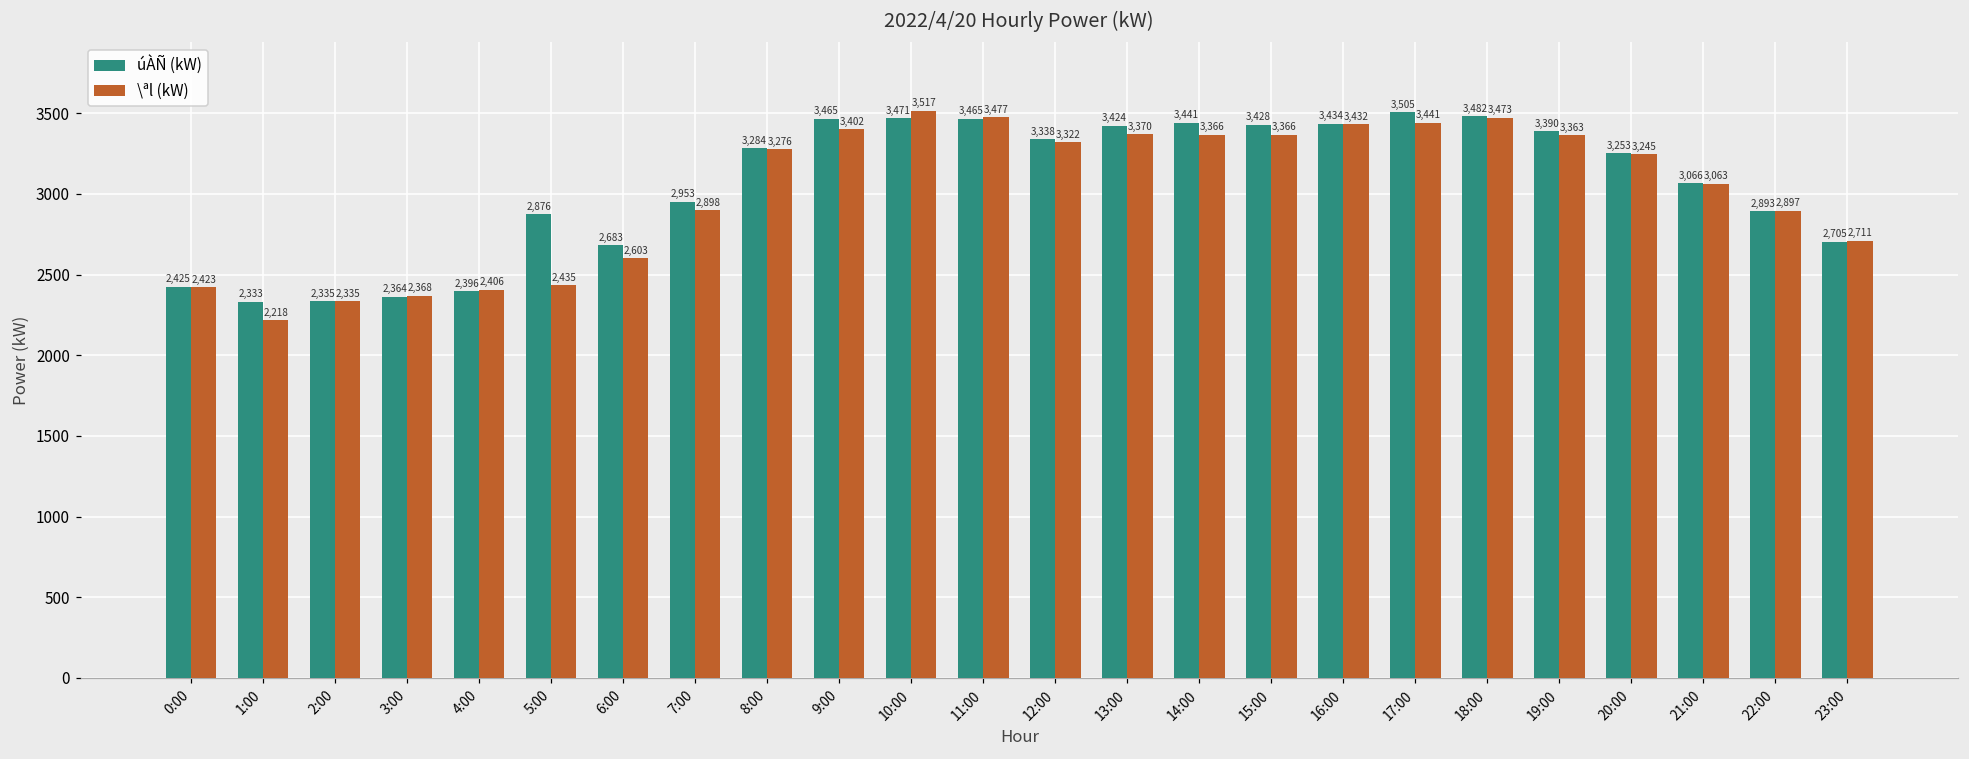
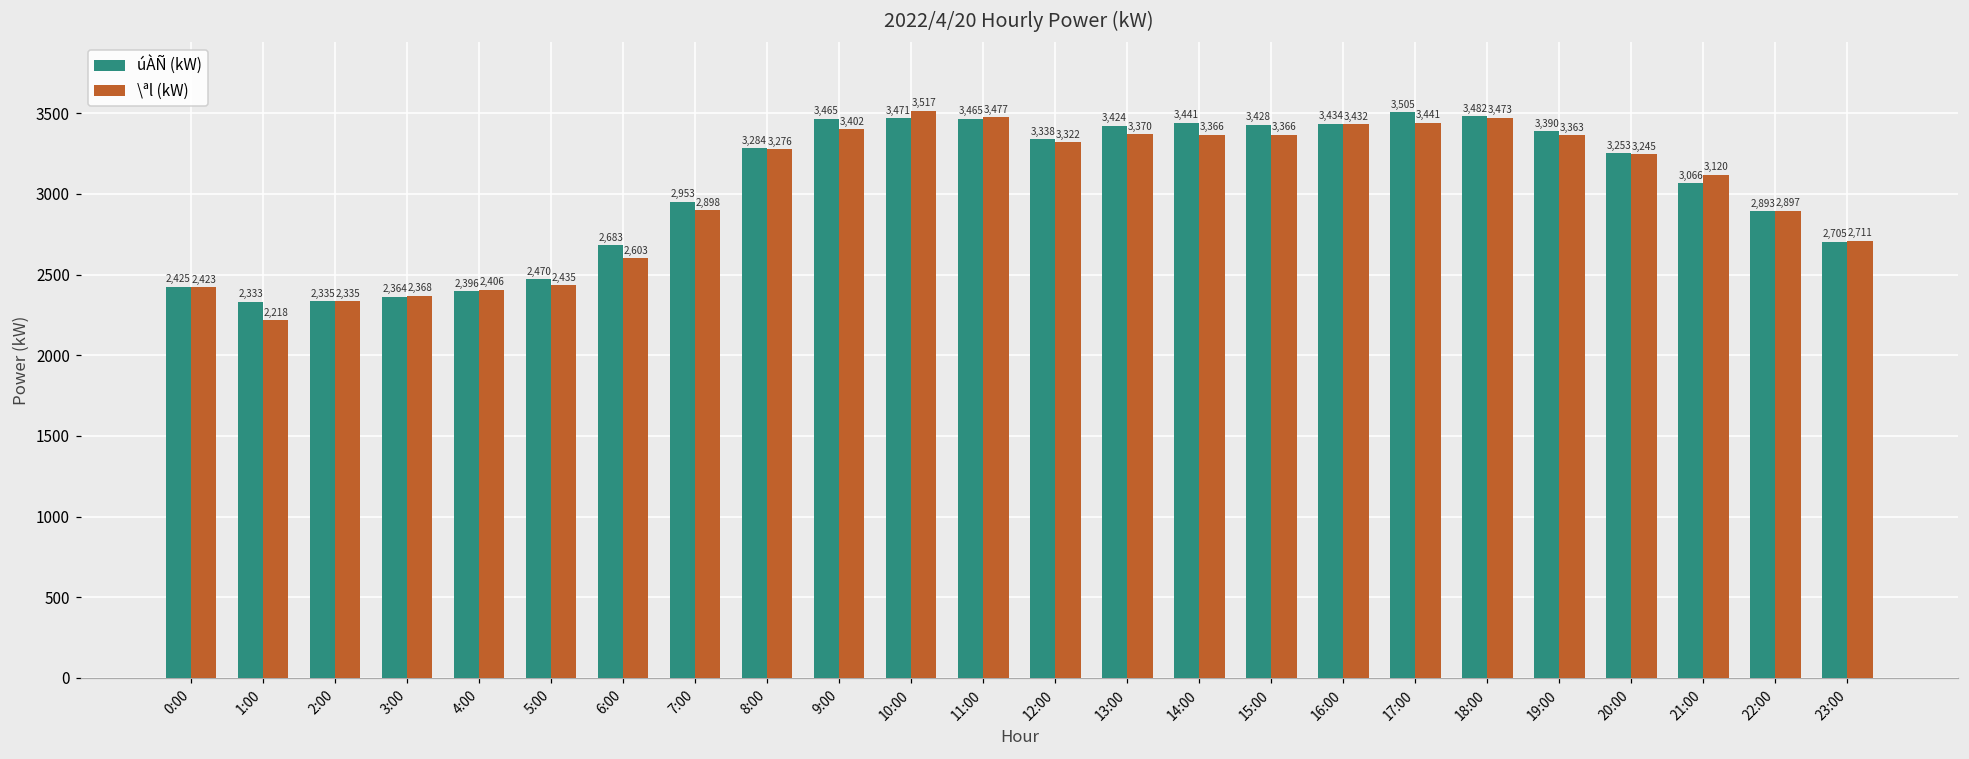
úÀÑ (kW), 5:00: 2,876 -> 2,470
\ªl (kW), 21:00: 3,063 -> 3,120
